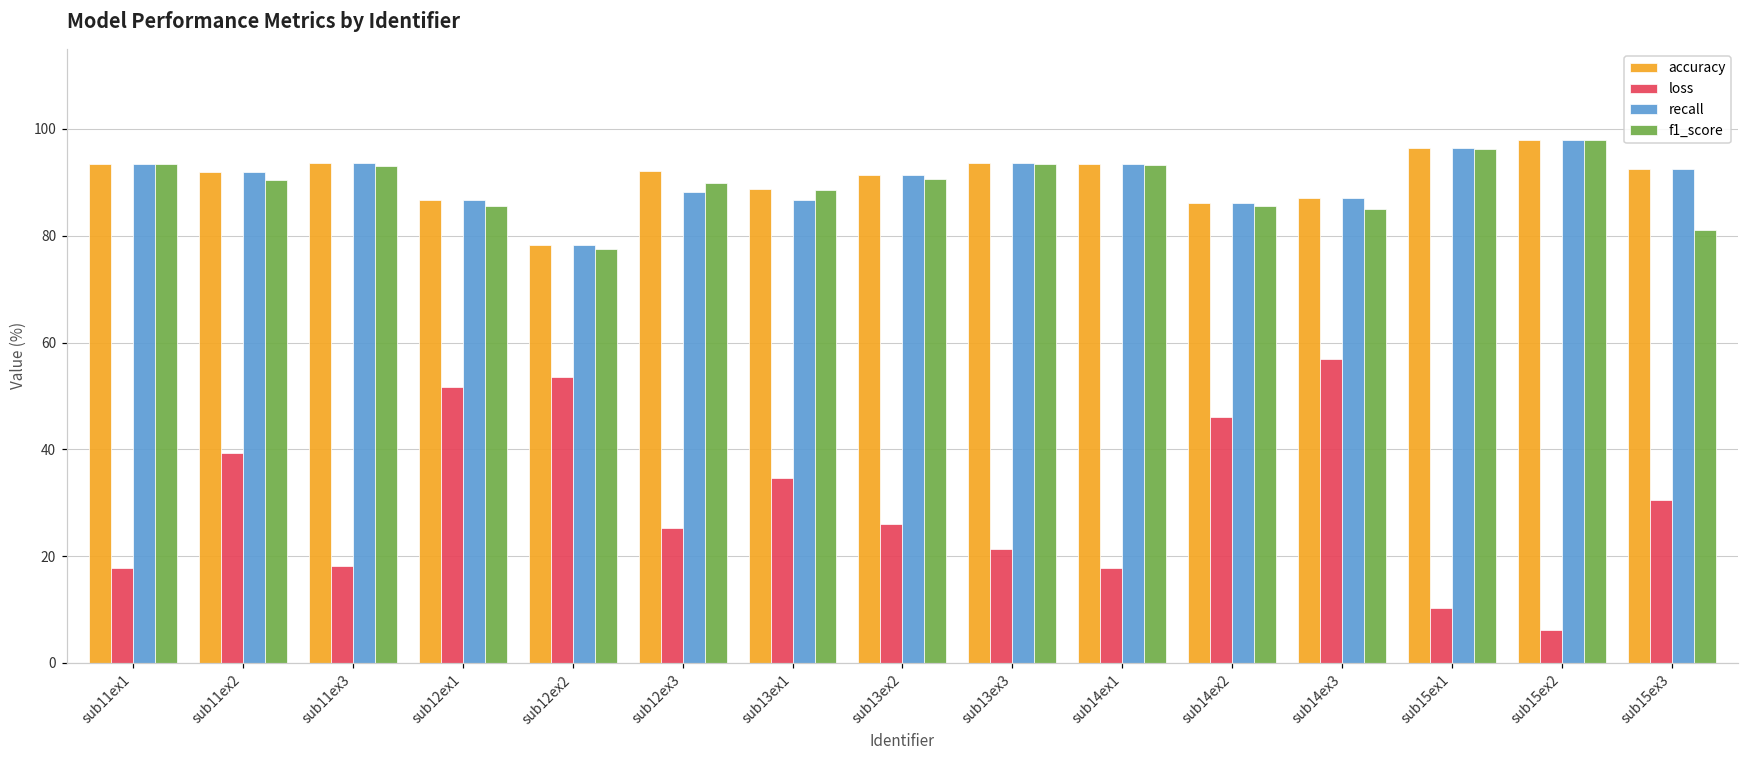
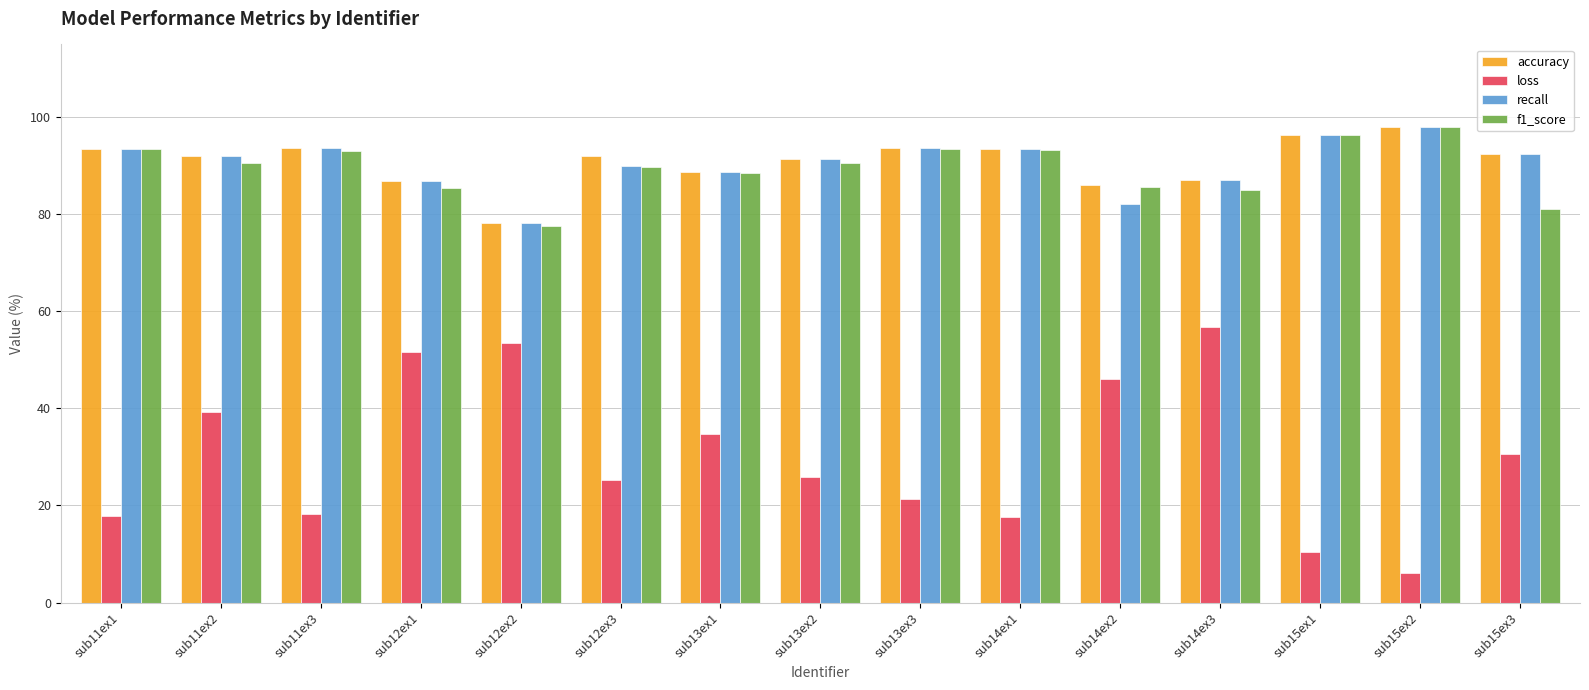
recall, sub12ex3: 88 -> 90
recall, sub13ex1: 87 -> 89
recall, sub14ex2: 86 -> 82
